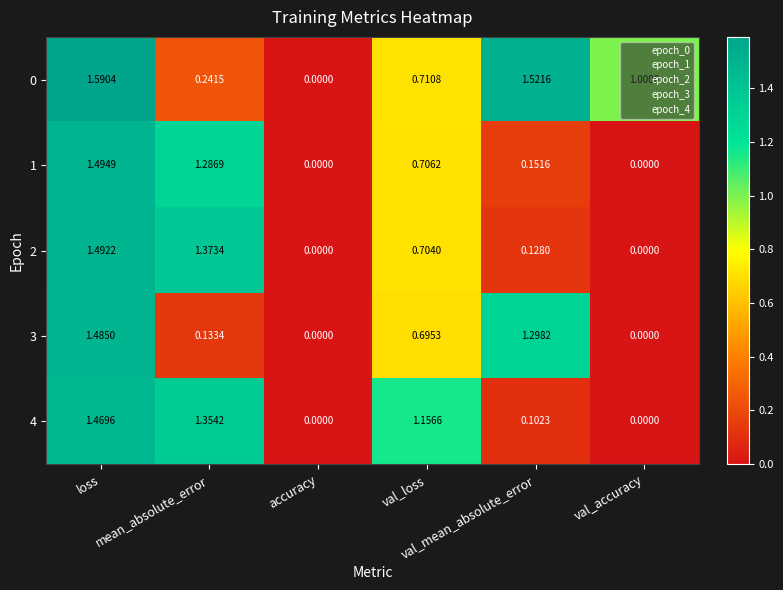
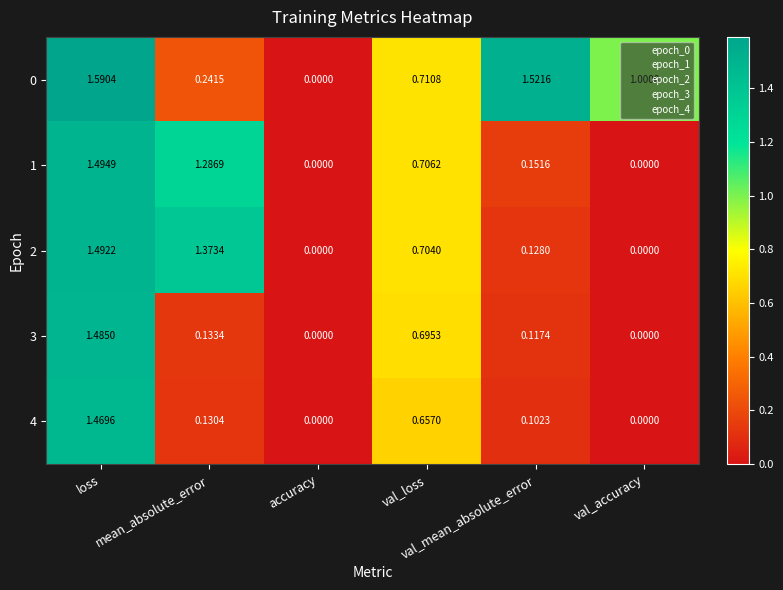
3, val_mean_absolute_error: 1.2982 -> 0.1174
4, mean_absolute_error: 1.3542 -> 0.1304
4, val_loss: 1.1566 -> 0.6570
